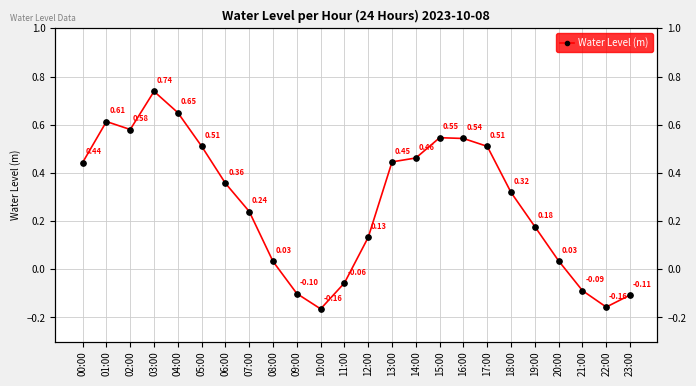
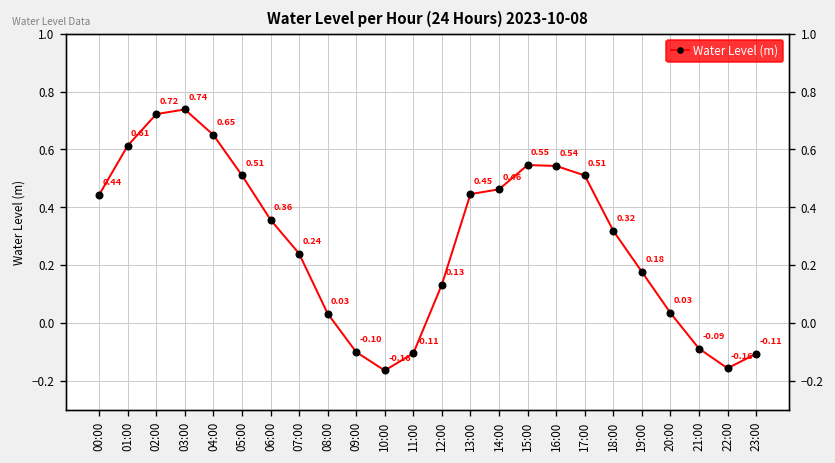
02:00: 0.58 -> 0.72
11:00: -0.06 -> -0.11
